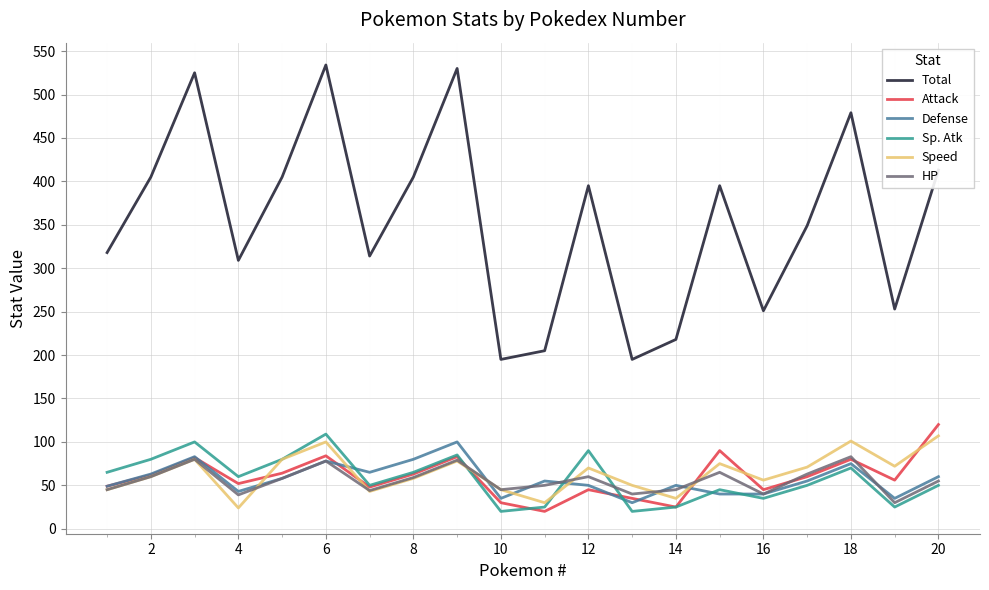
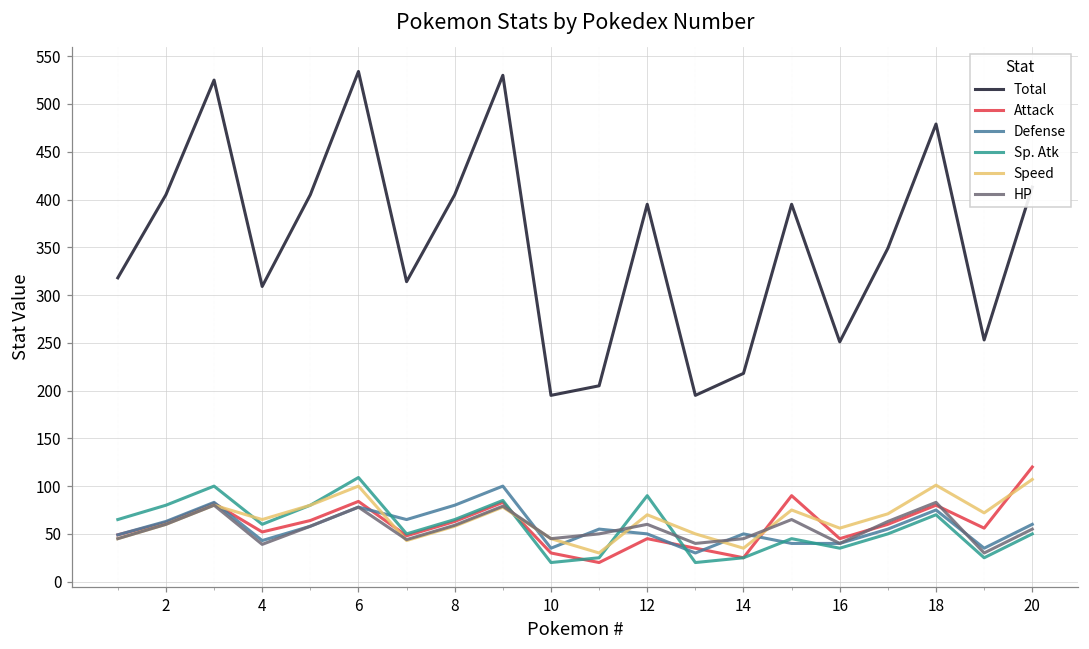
Speed, 4: 20 -> 70
